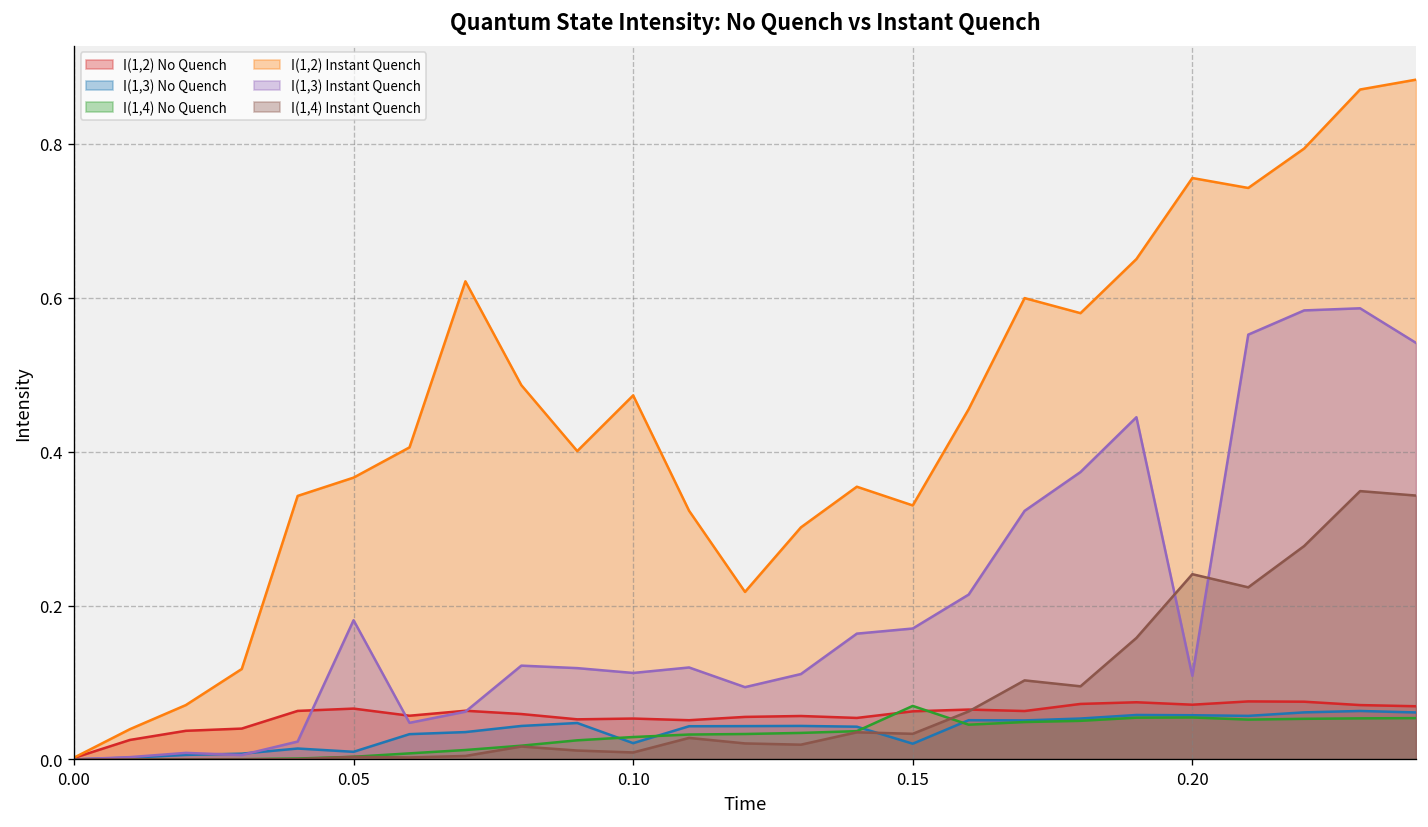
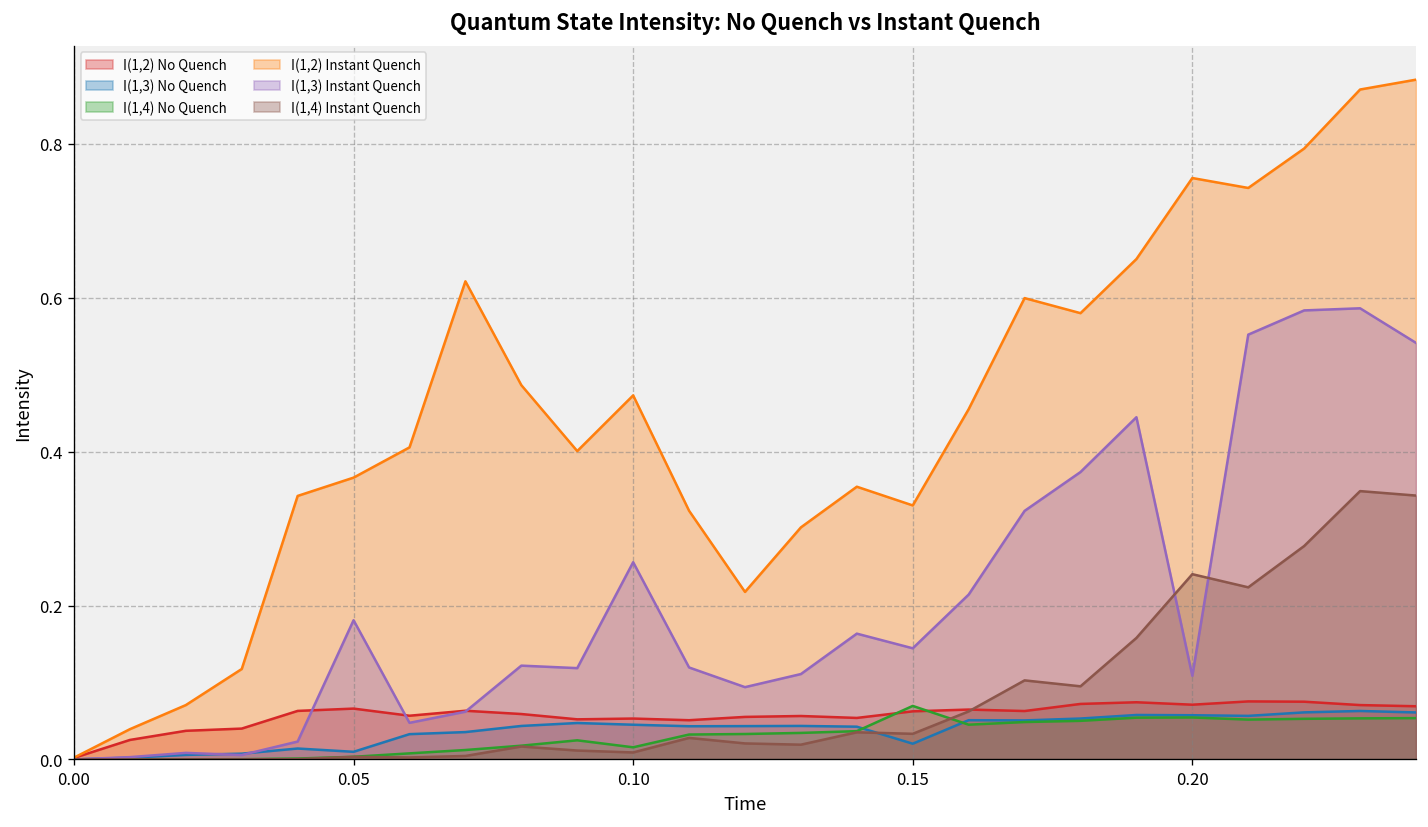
I(1,3) No Quench, 0.10: 0.02 -> 0.05
I(1,4) No Quench, 0.10: 0.03 -> 0.02
I(1,3) Instant Quench, 0.10: 0.11 -> 0.26
I(1,3) Instant Quench, 0.15: 0.17 -> 0.14
